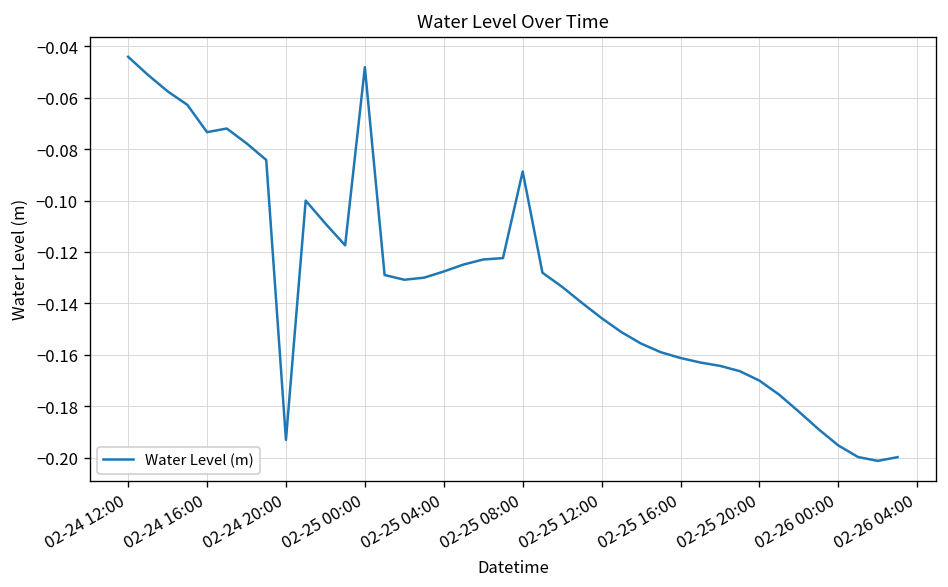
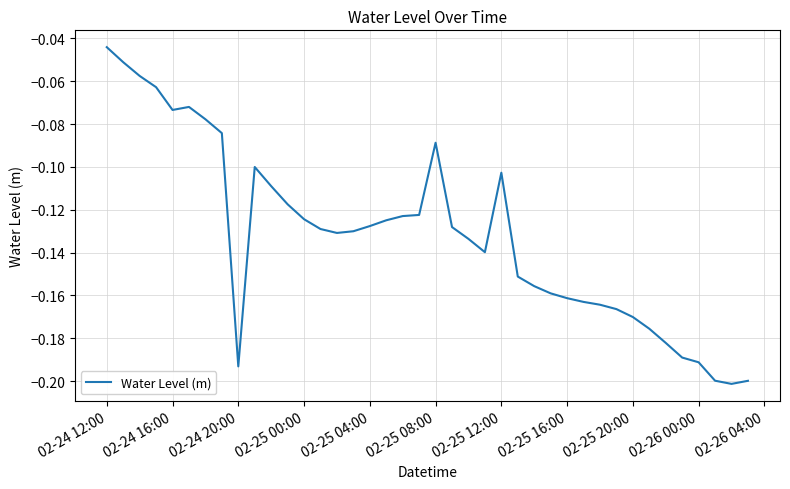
02-25 00:00: -0.048 -> -0.124
02-25 12:00: -0.146 -> -0.103
02-26 00:00: -0.195 -> -0.191
